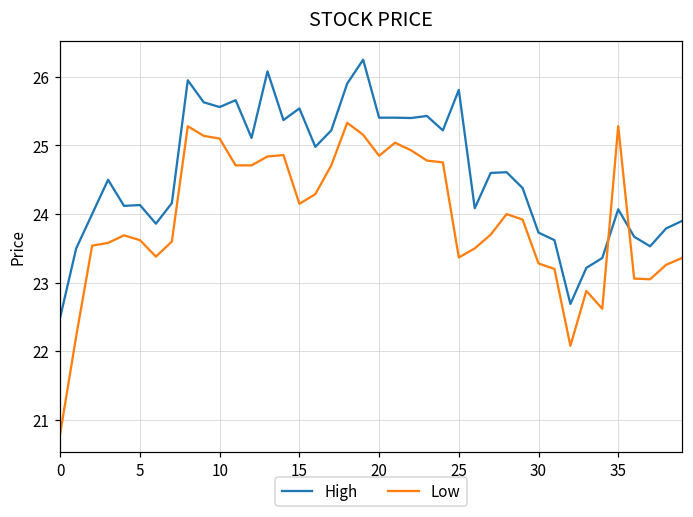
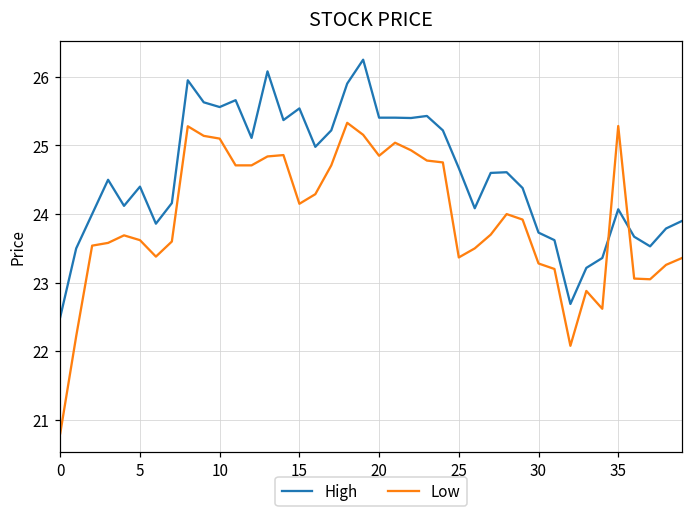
High, 5: 24.1 -> 24.4
High, 25: 25.8 -> 24.7
